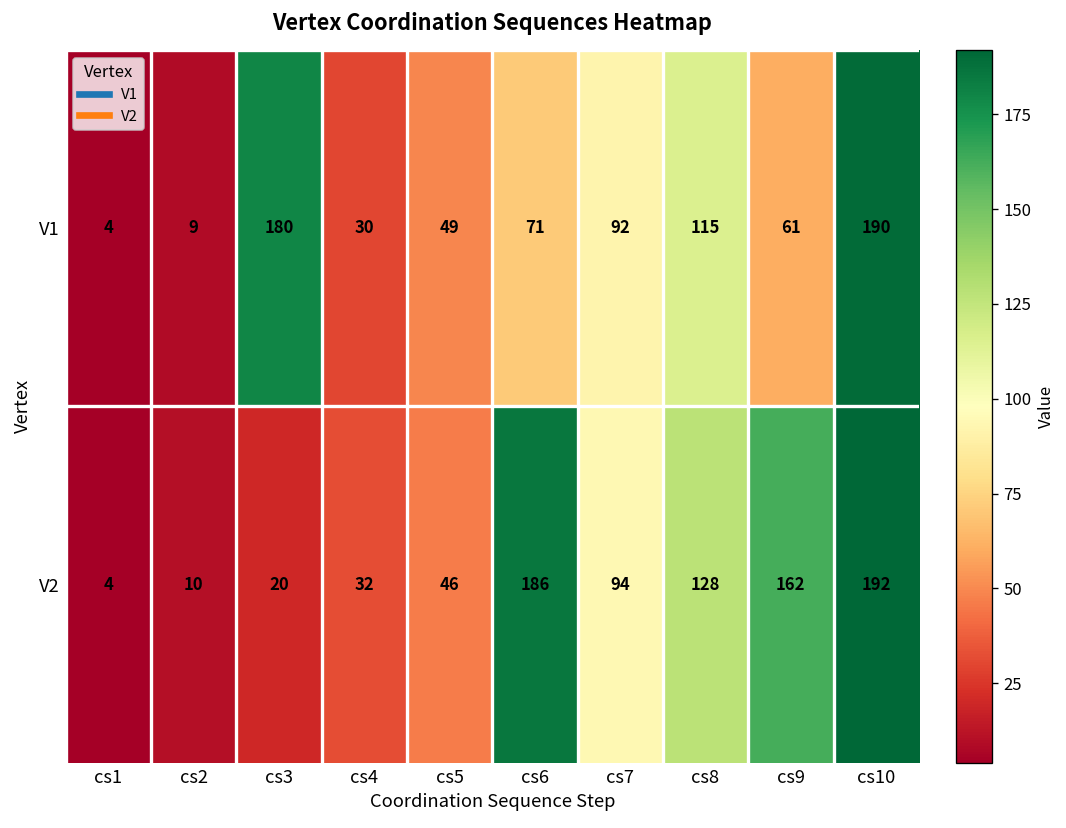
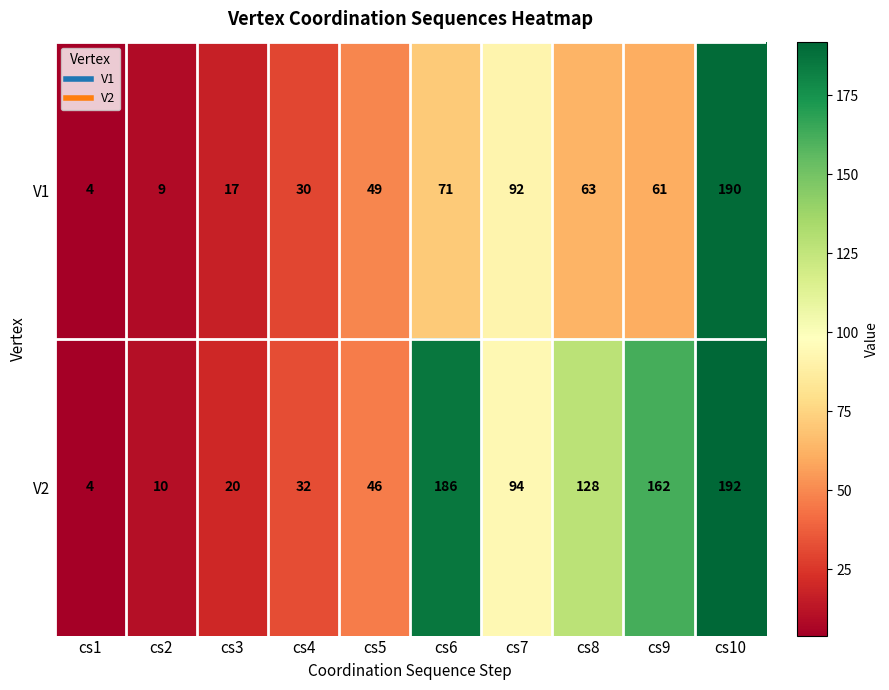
V1, cs3: 180 -> 17
V1, cs8: 115 -> 63
